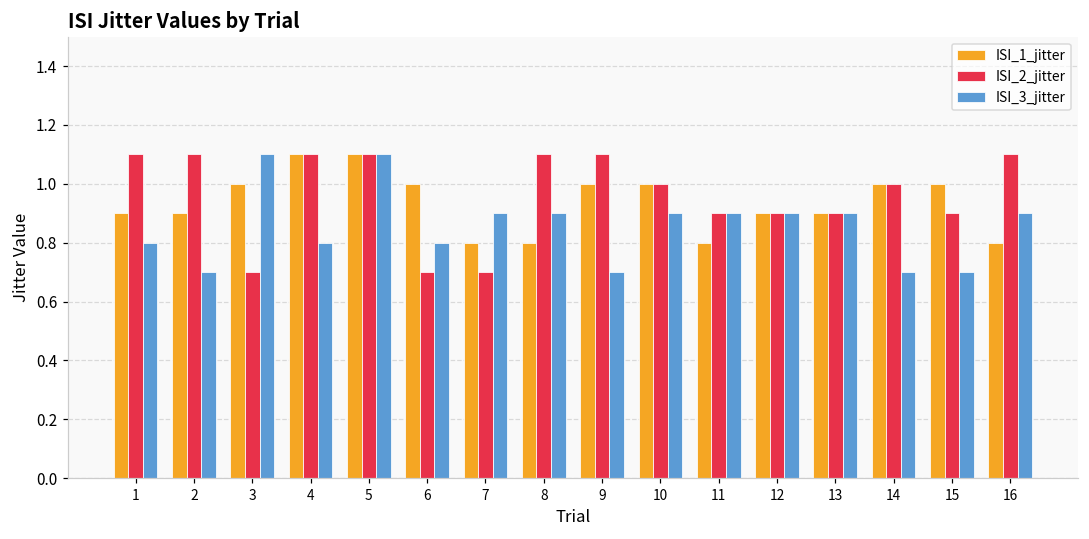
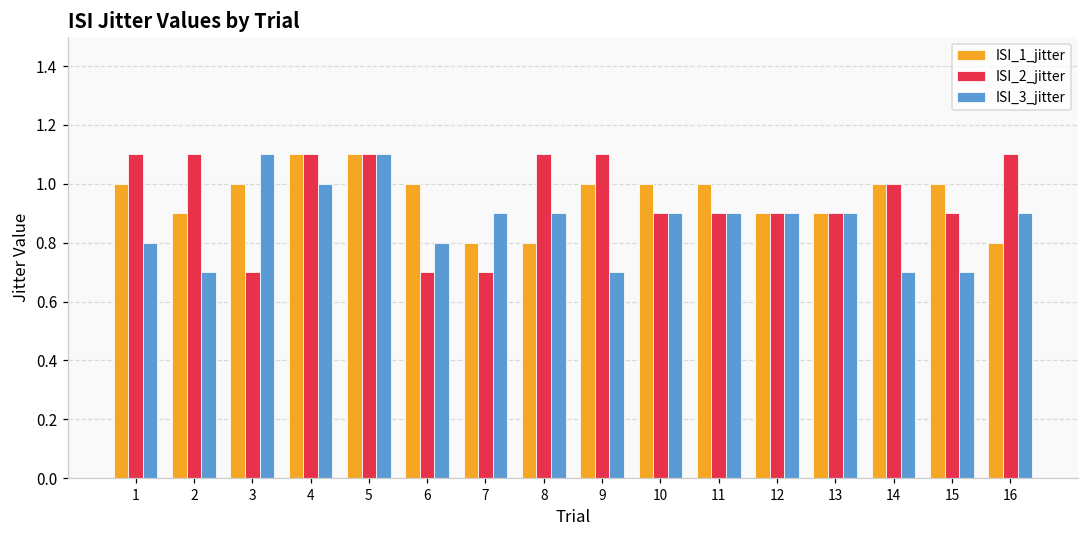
ISI_1_jitter, 1: 0.9 -> 1.0
ISI_3_jitter, 4: 0.8 -> 1.0
ISI_2_jitter, 10: 1.0 -> 0.9
ISI_1_jitter, 11: 0.8 -> 1.0
